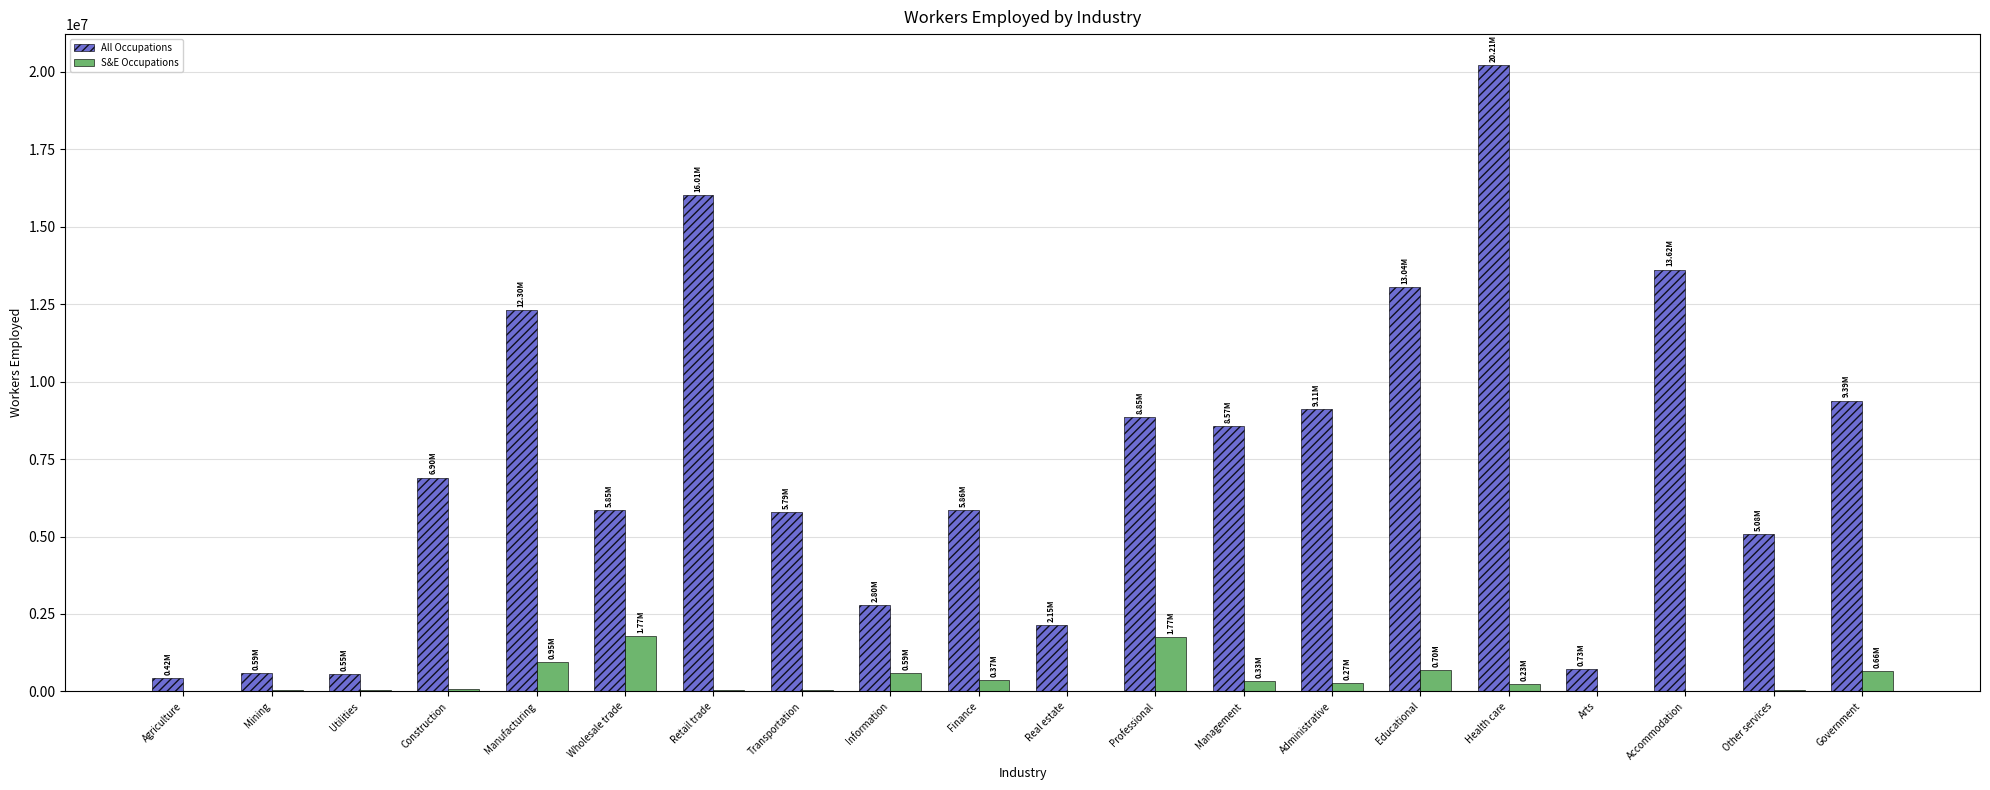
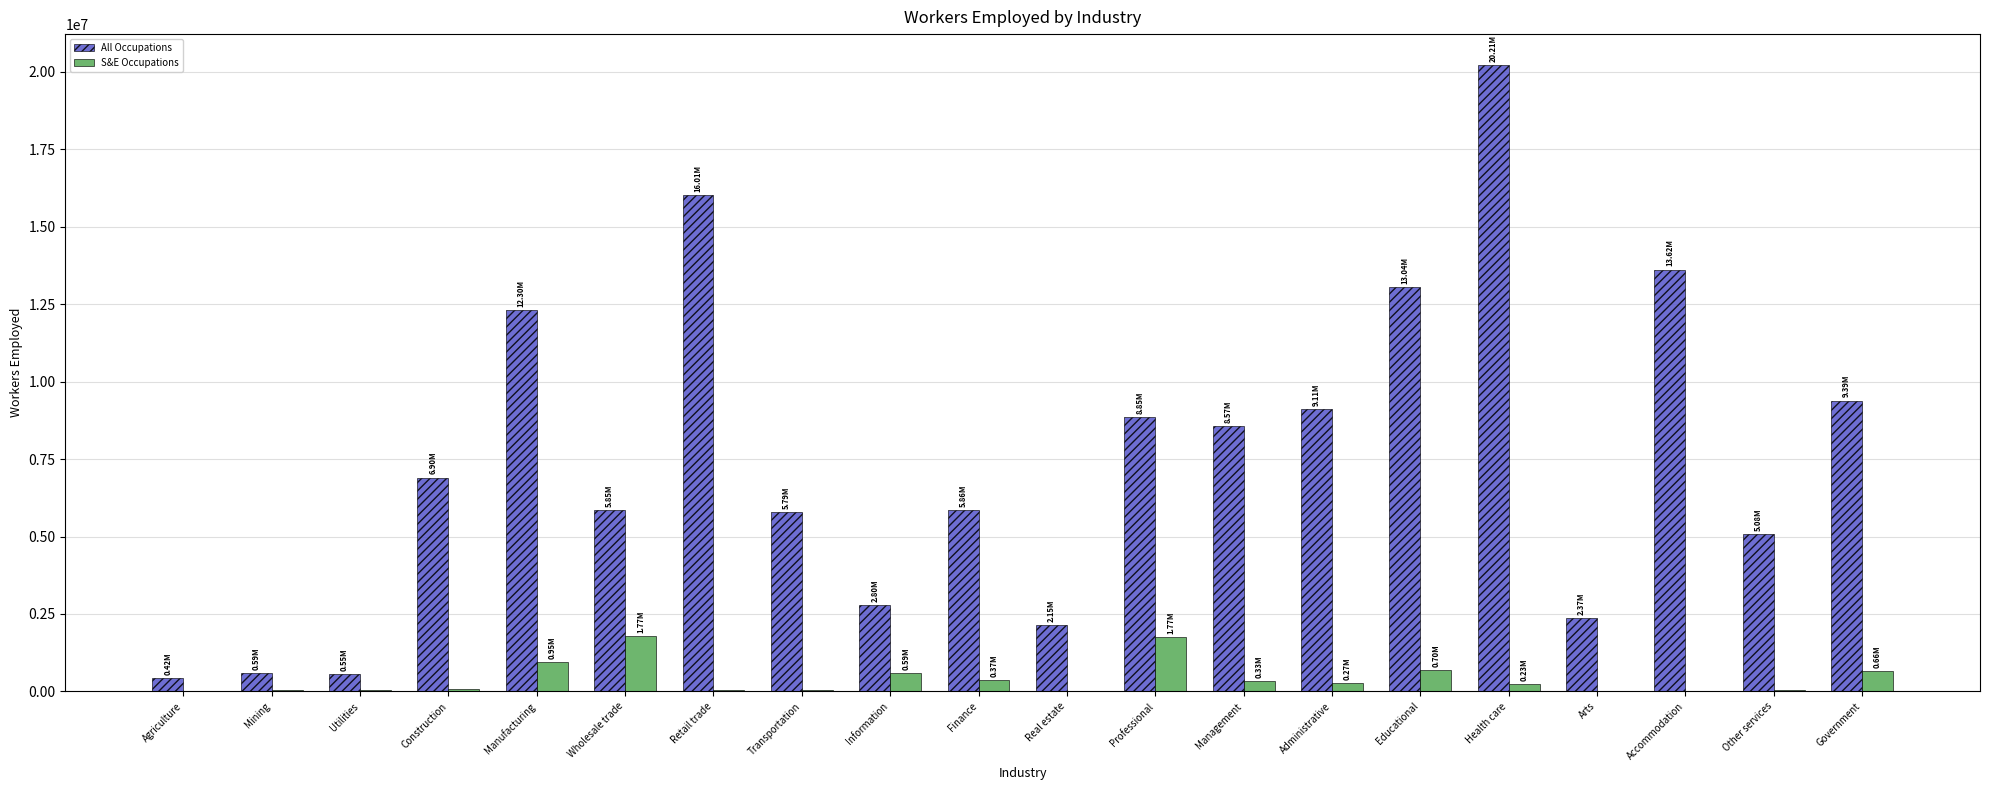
All Occupations, Arts: 0.73M -> 2.37M
